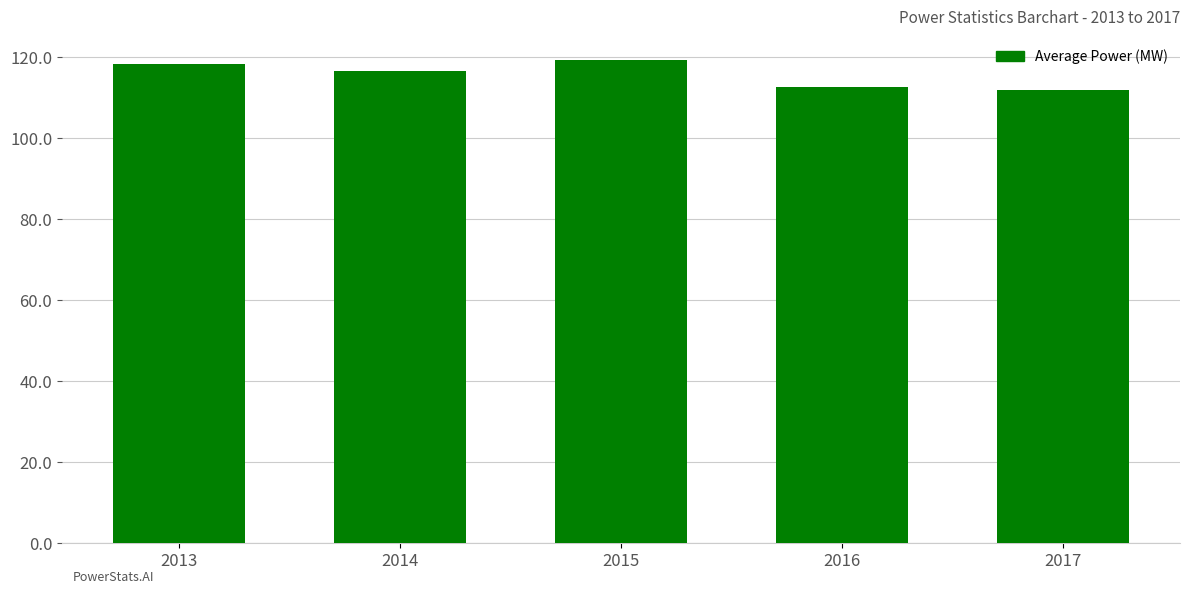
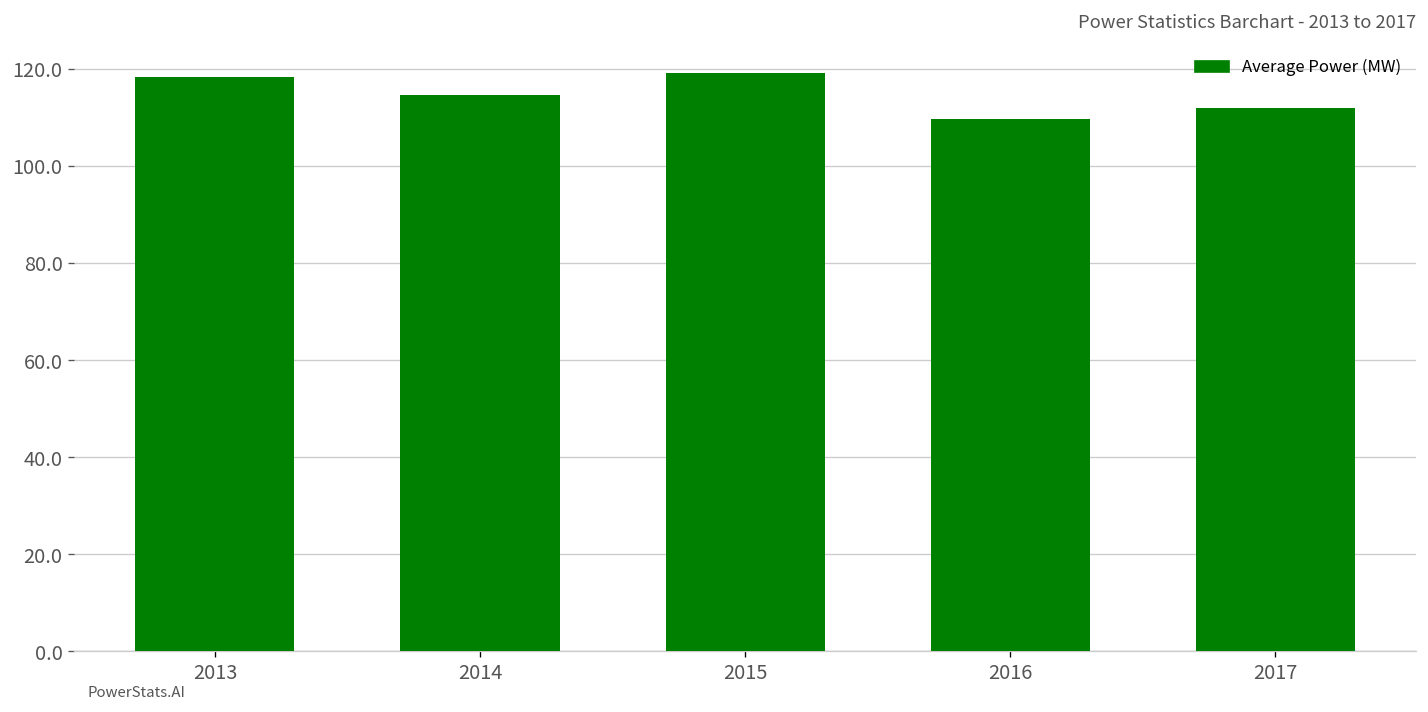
2014: 117 -> 115
2016: 113 -> 110
